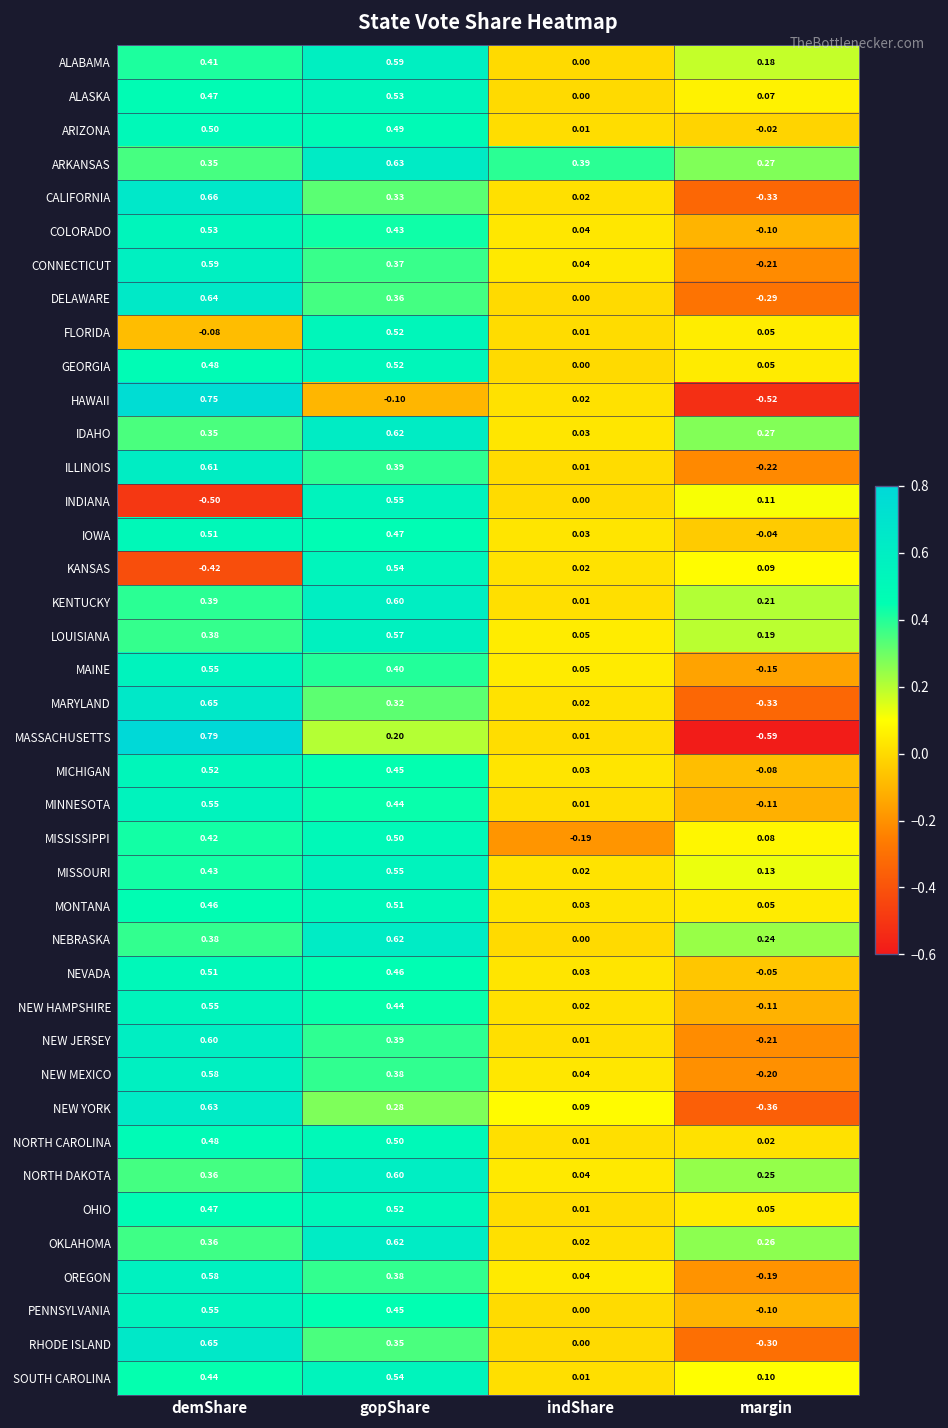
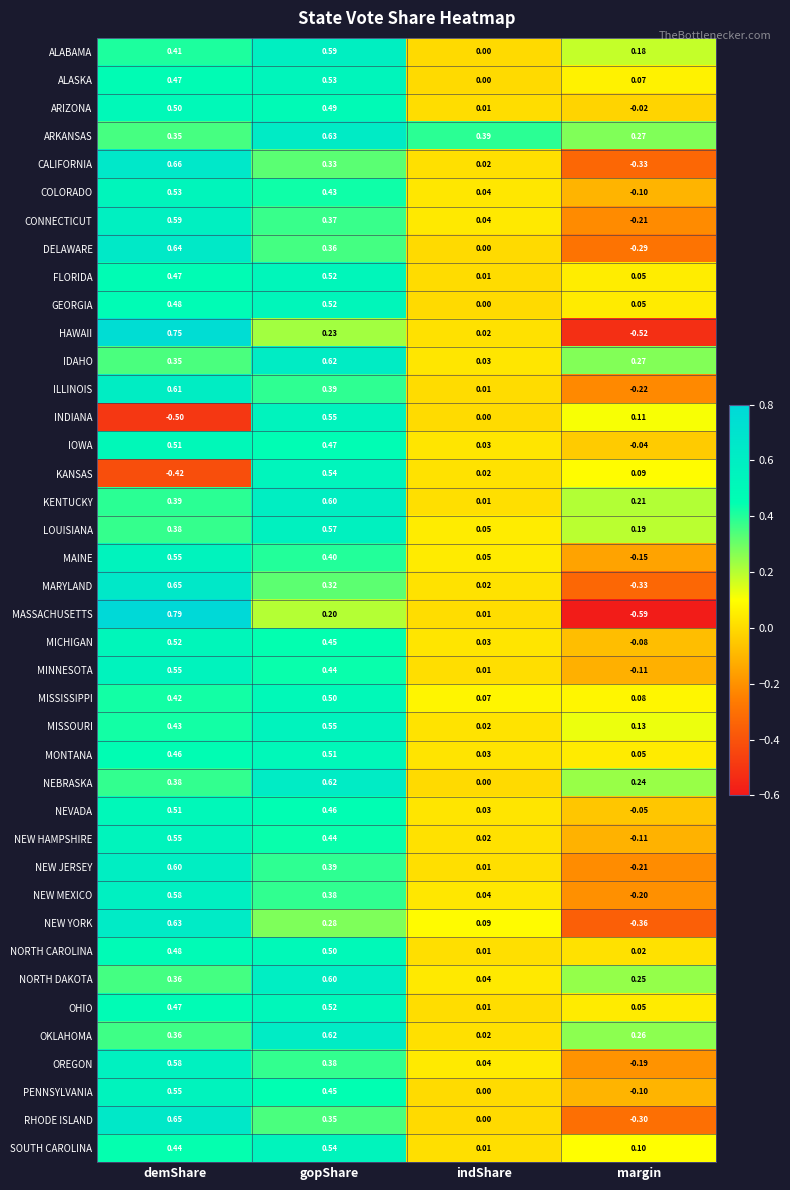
FLORIDA, demShare: -0.08 -> 0.47
HAWAII, gopShare: -0.10 -> 0.23
MISSISSIPPI, indShare: -0.19 -> 0.07
